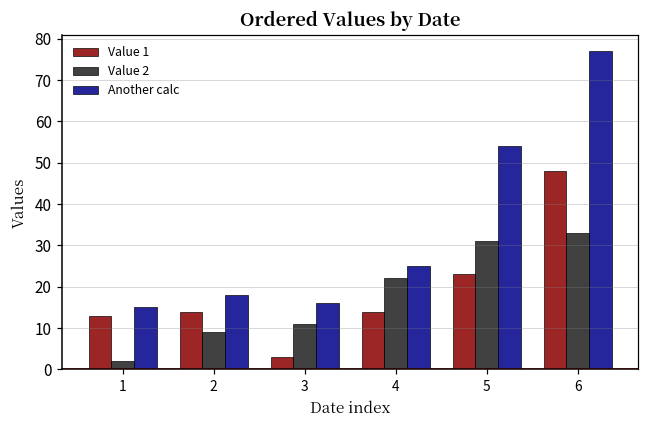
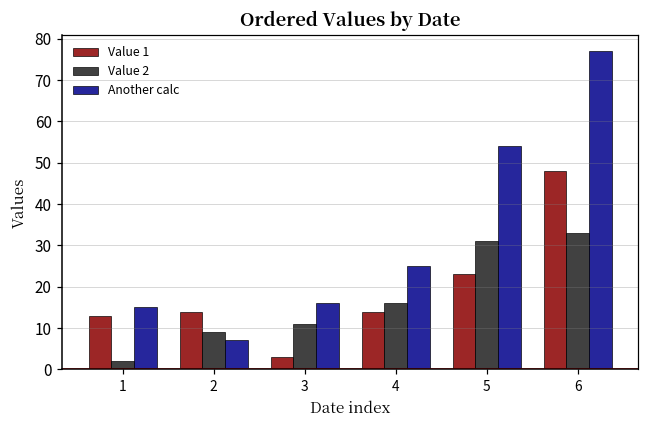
Another calc, 2: 18 -> 7
Value 2, 4: 22 -> 16
